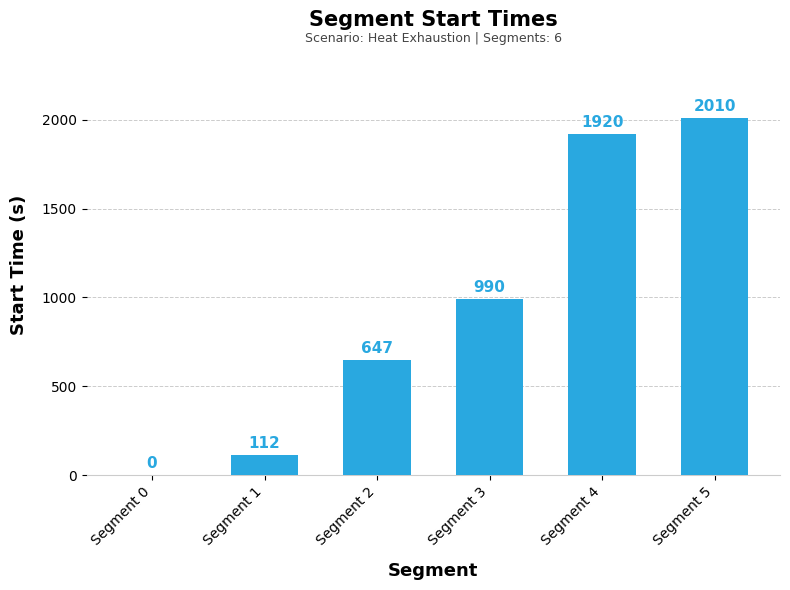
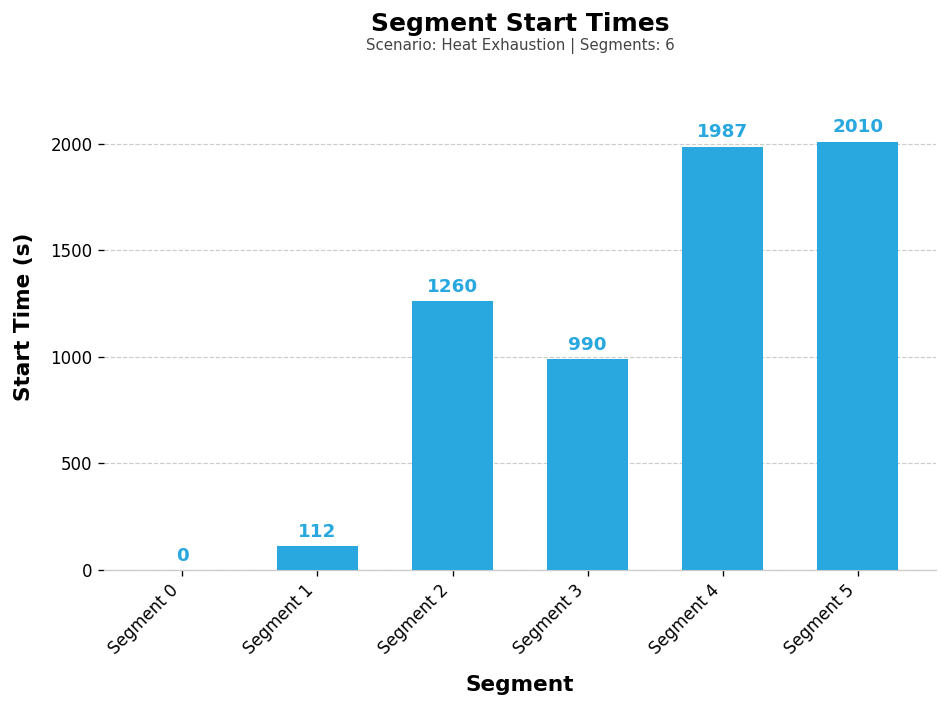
Segment 2: 647 -> 1260
Segment 4: 1920 -> 1987
